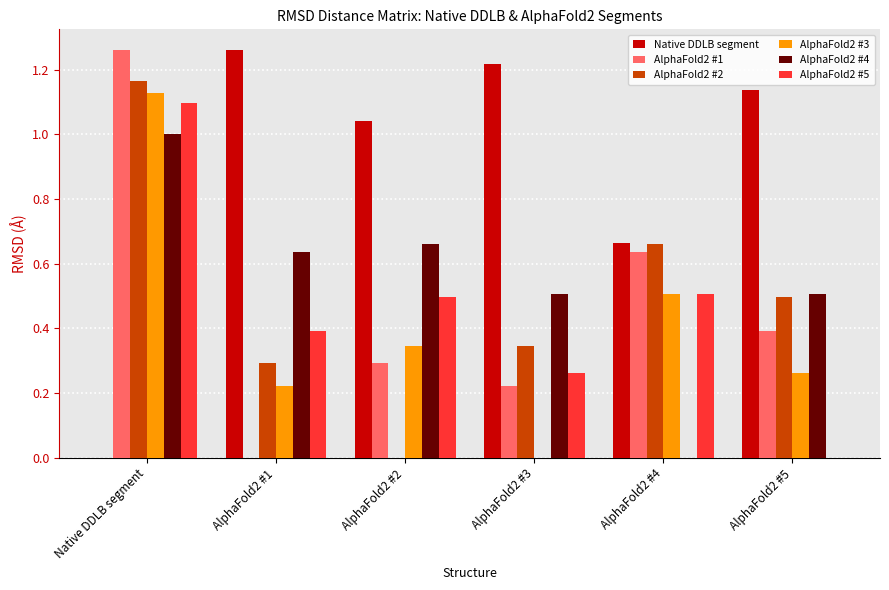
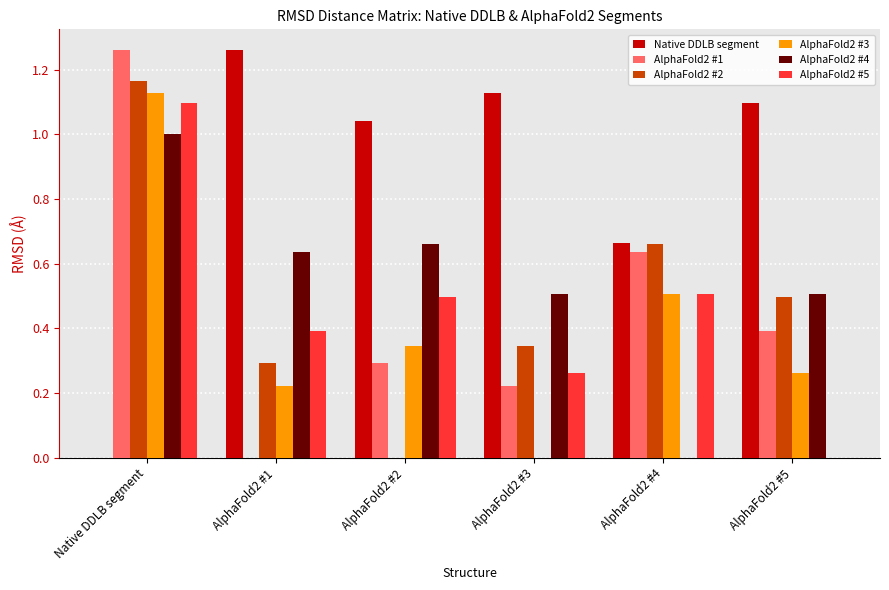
Native DDLB segment, AlphaFold2 #3: 1.22 -> 1.13
Native DDLB segment, AlphaFold2 #5: 1.14 -> 1.10
